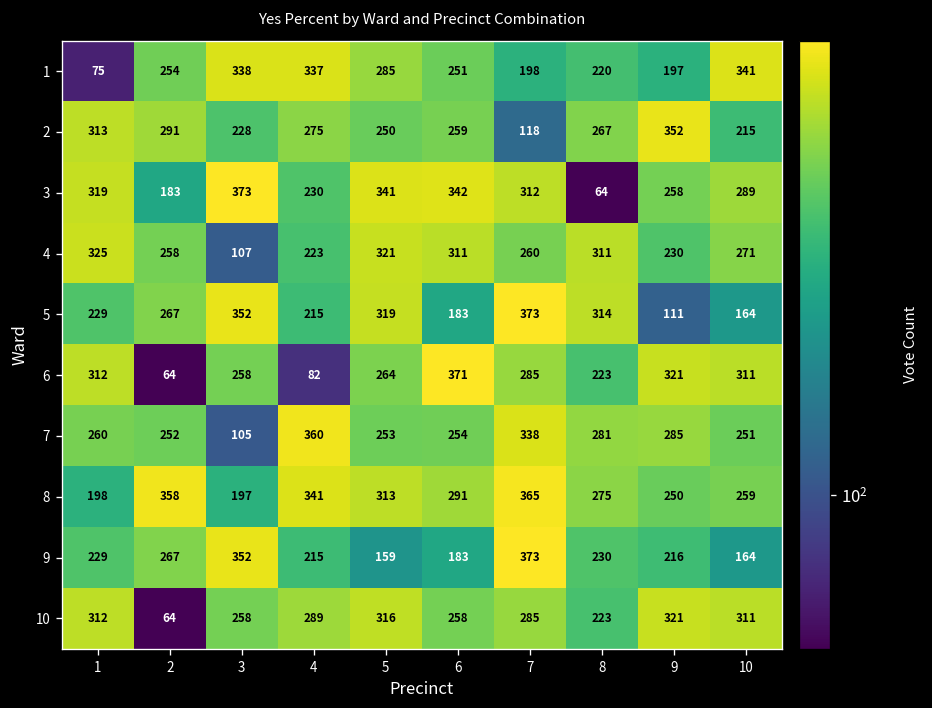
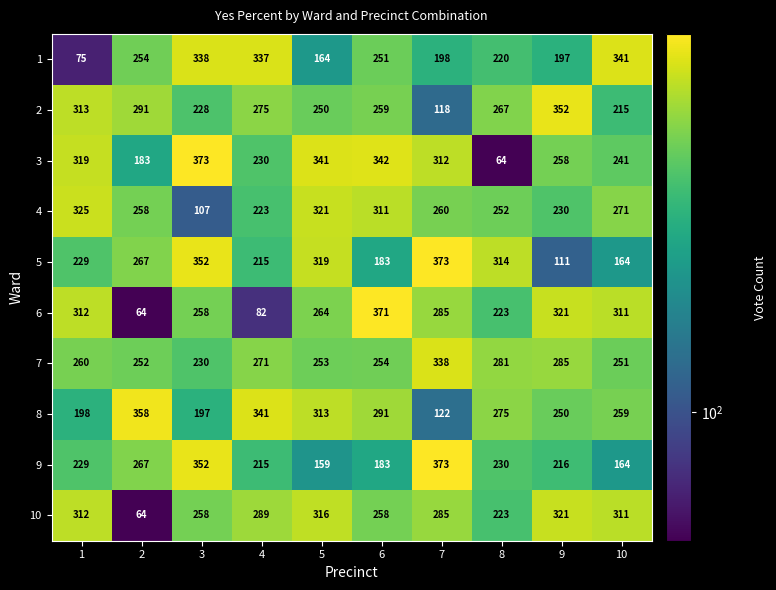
1, 5: 285 -> 164
3, 10: 289 -> 241
4, 8: 311 -> 252
7, 3: 105 -> 230
7, 4: 360 -> 271
8, 7: 365 -> 122
